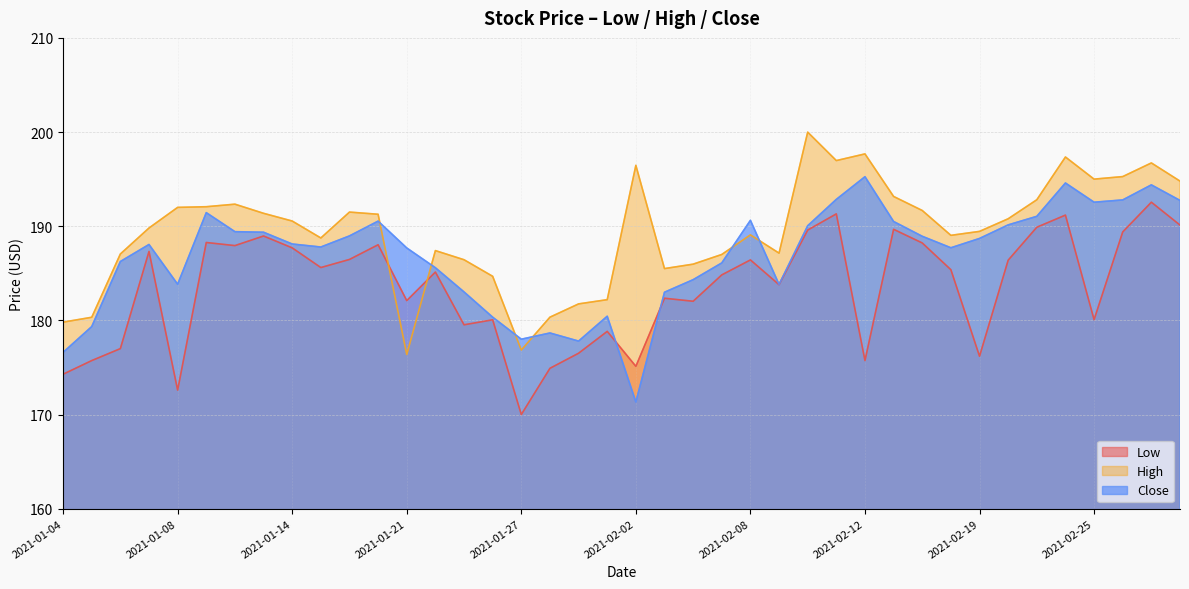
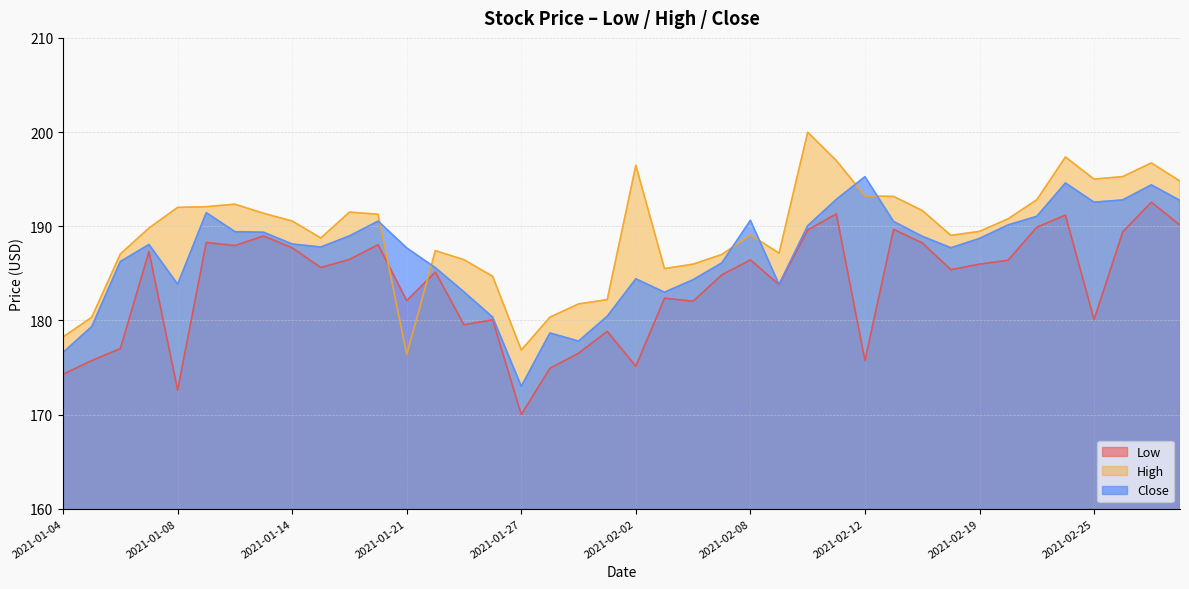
High, 2021-01-04: 180 -> 178
Close, 2021-01-27: 178 -> 173
Close, 2021-02-02: 171 -> 184
High, 2021-02-12: 198 -> 193
Low, 2021-02-19: 176 -> 186
